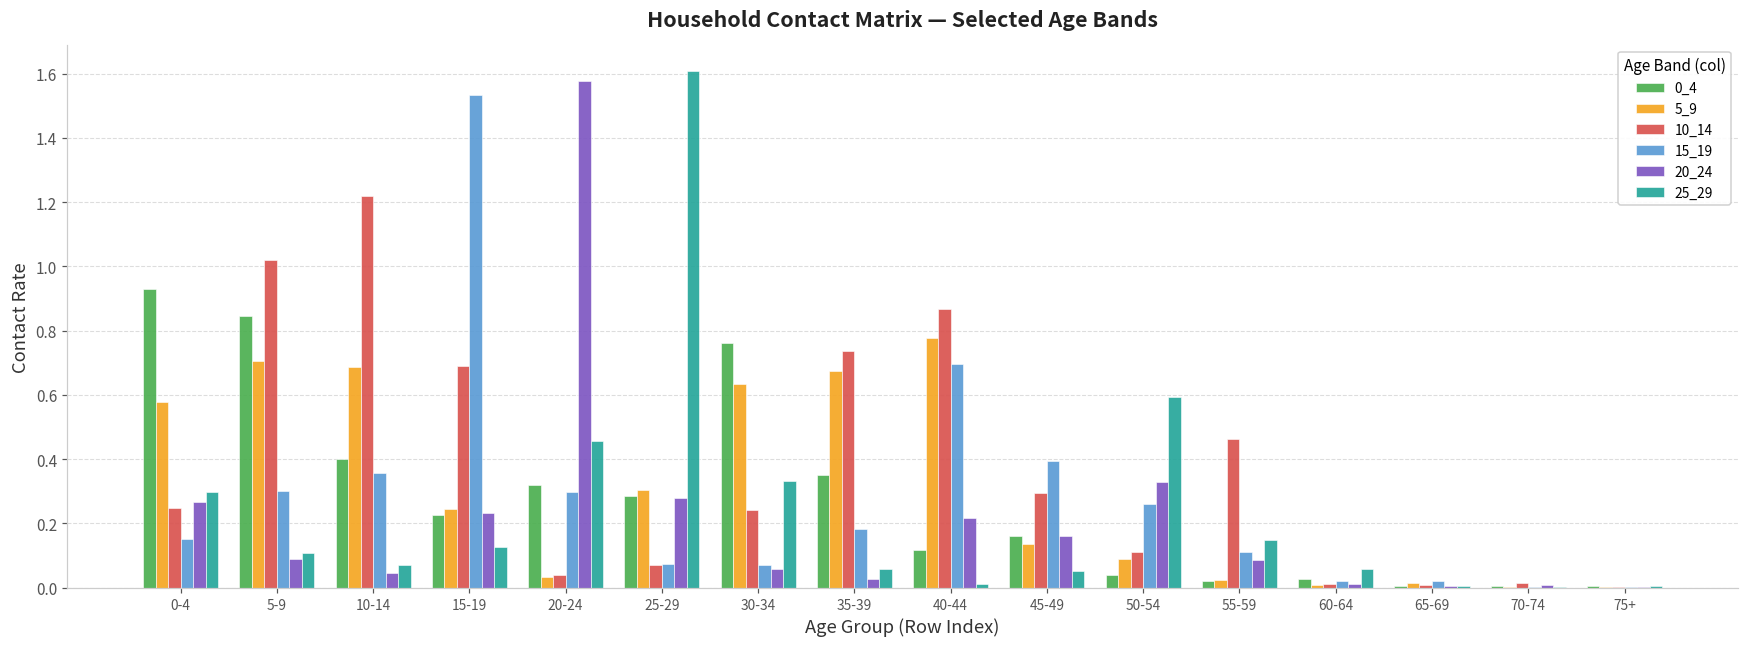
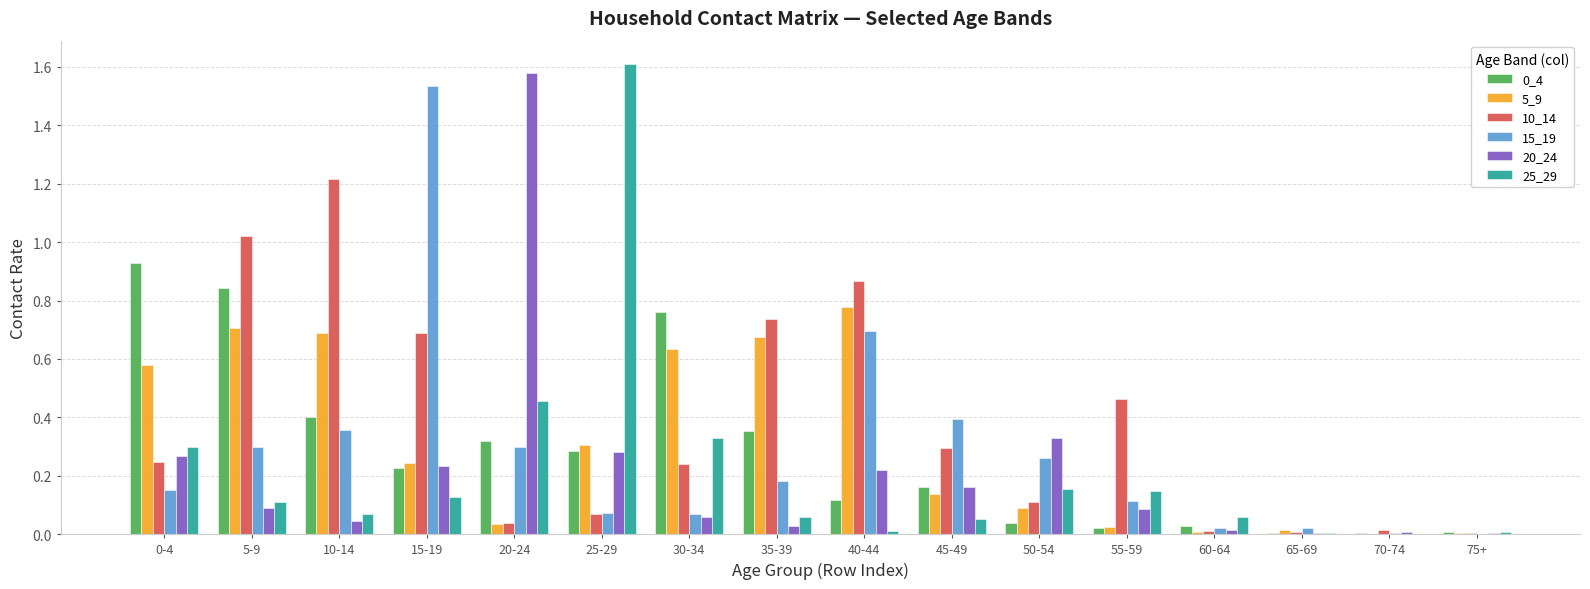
25_29, 50-54: 0.59 -> 0.15
